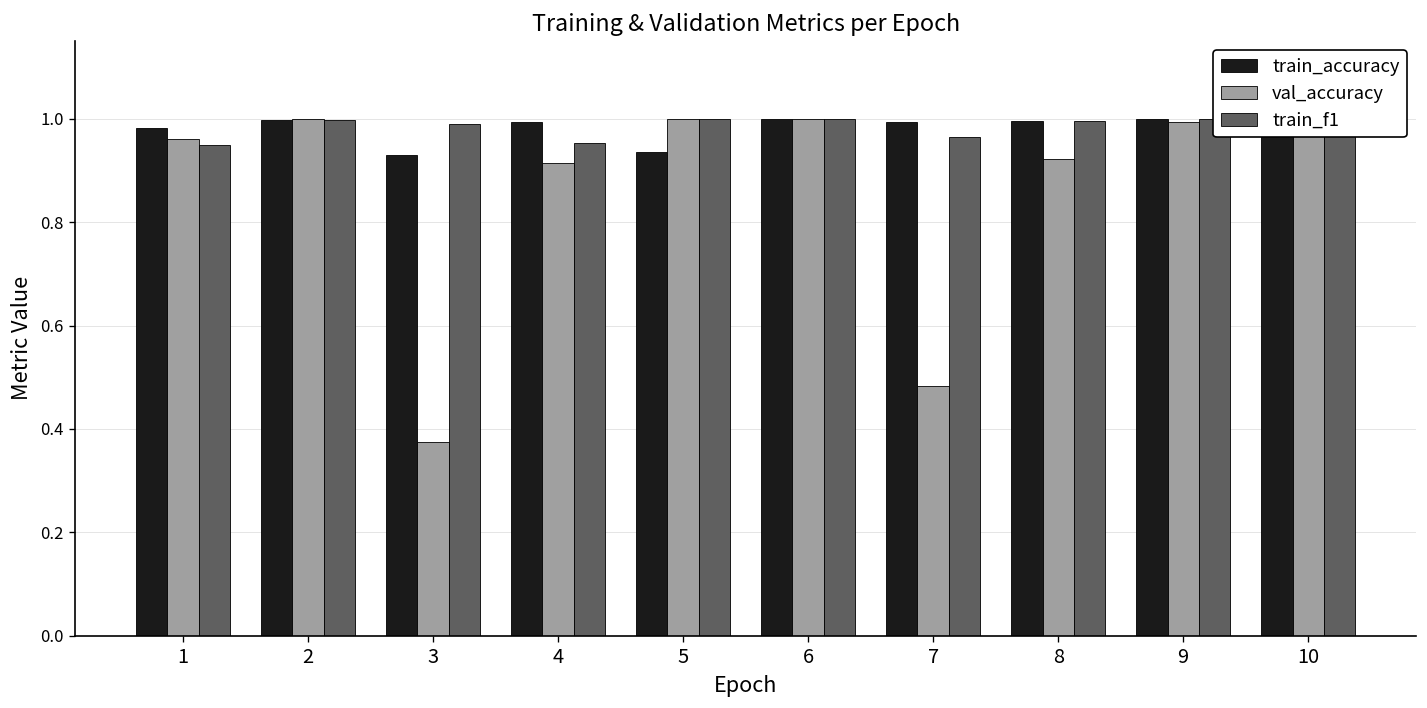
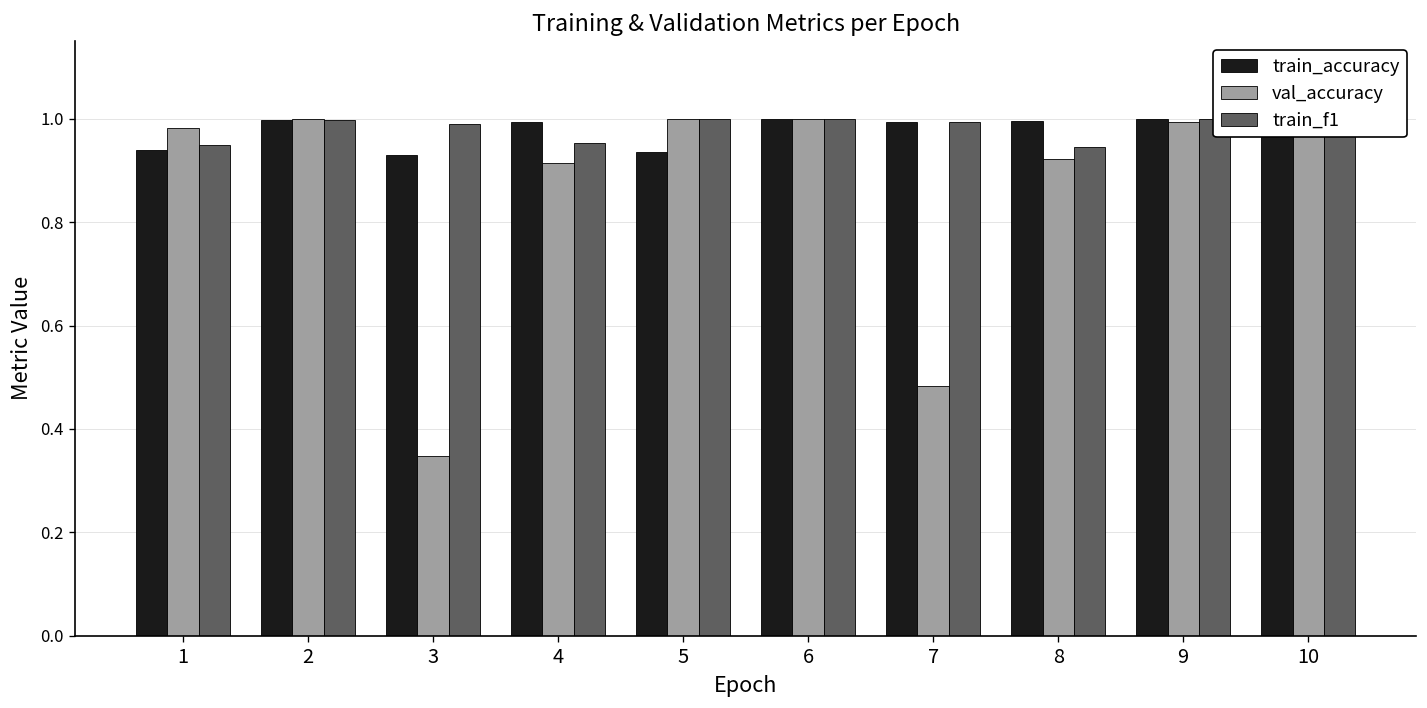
train_accuracy, 1: 0.98 -> 0.94
val_accuracy, 1: 0.96 -> 0.98
val_accuracy, 3: 0.38 -> 0.35
train_f1, 7: 0.96 -> 0.99
train_f1, 8: 1.00 -> 0.94
